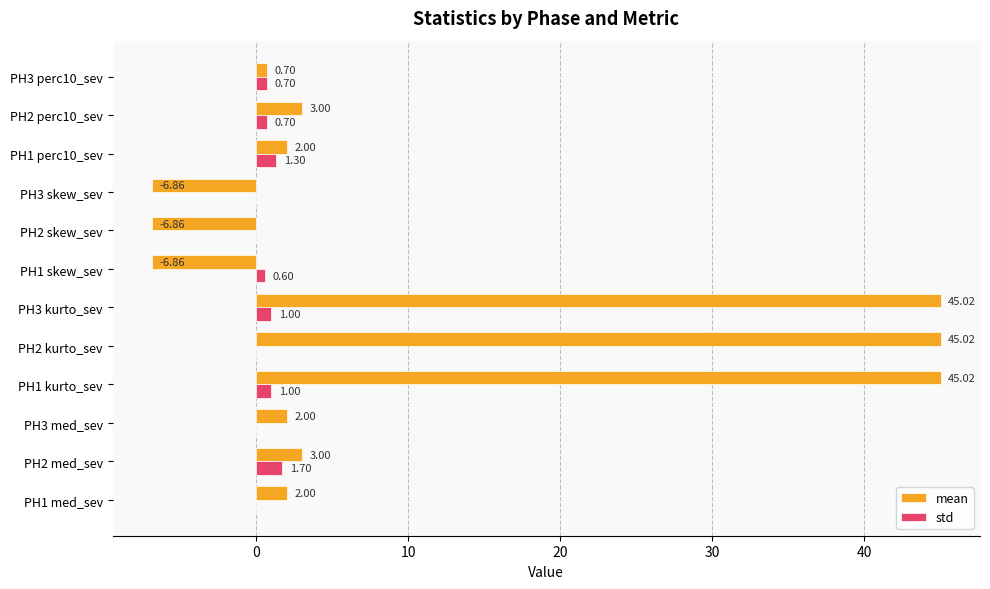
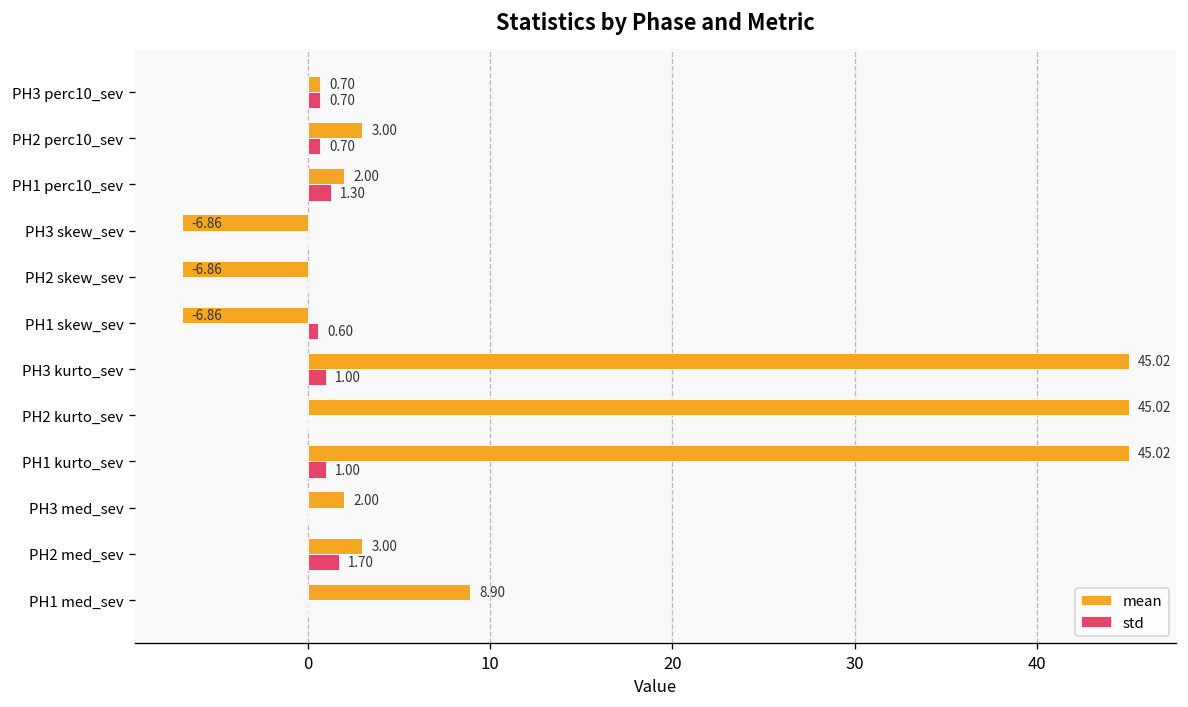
mean, PH1 med_sev: 2.00 -> 8.90
